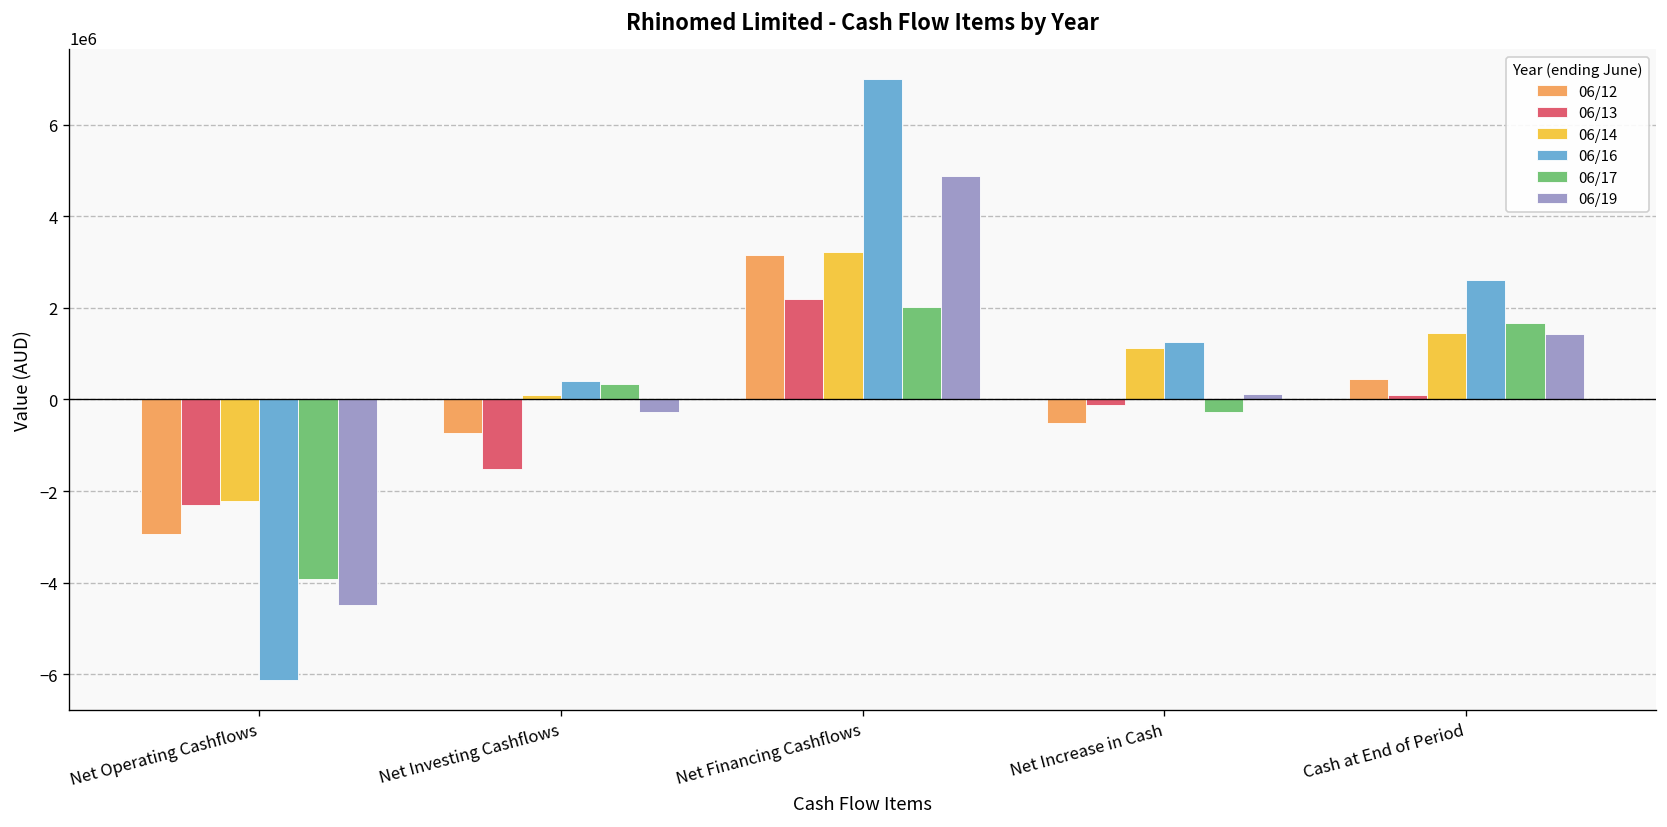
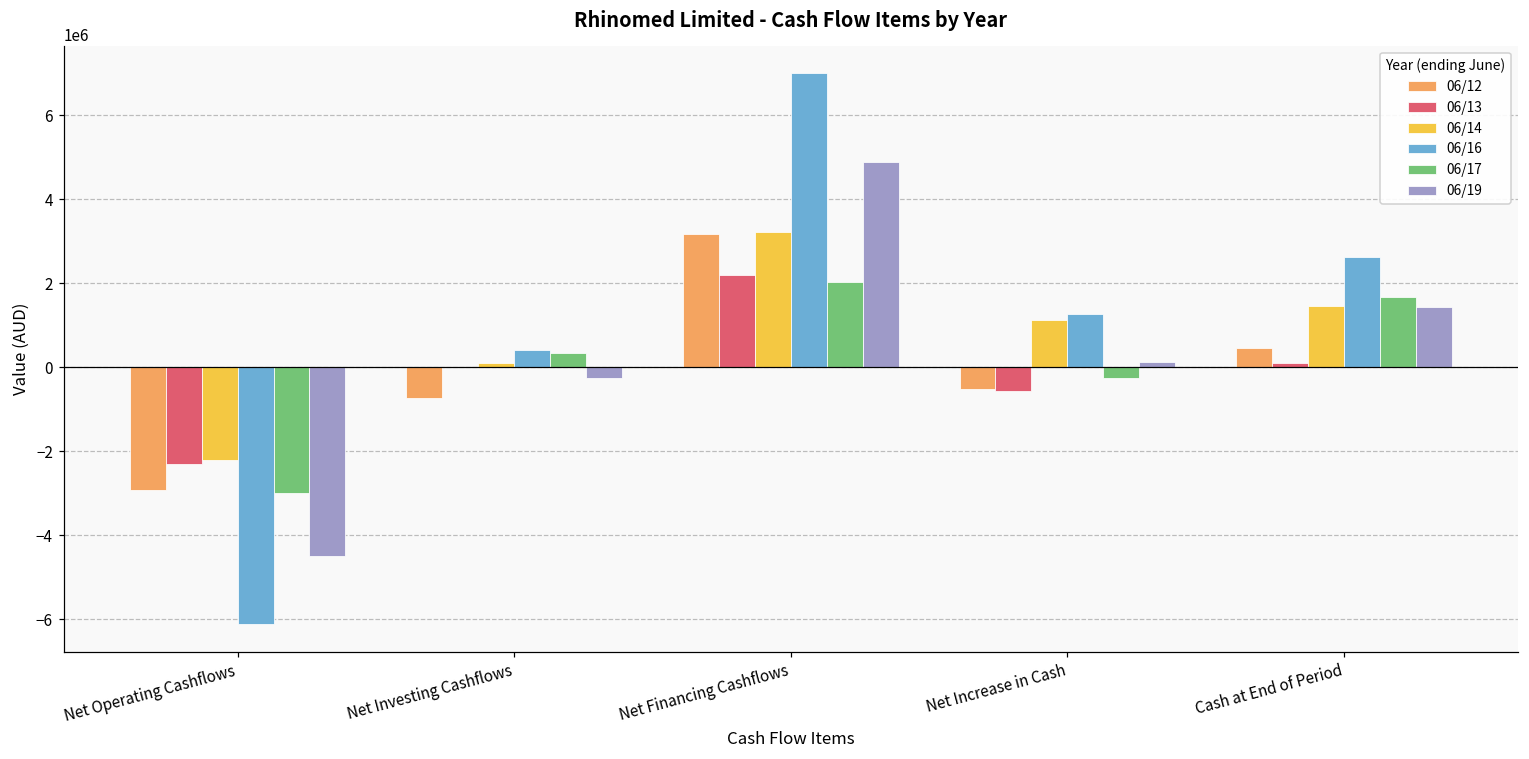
06/17, Net Operating Cashflows: -3900000 -> -3000000
06/13, Net Investing Cashflows: -1500000 -> 0
06/13, Net Increase in Cash: -100000 -> -600000
